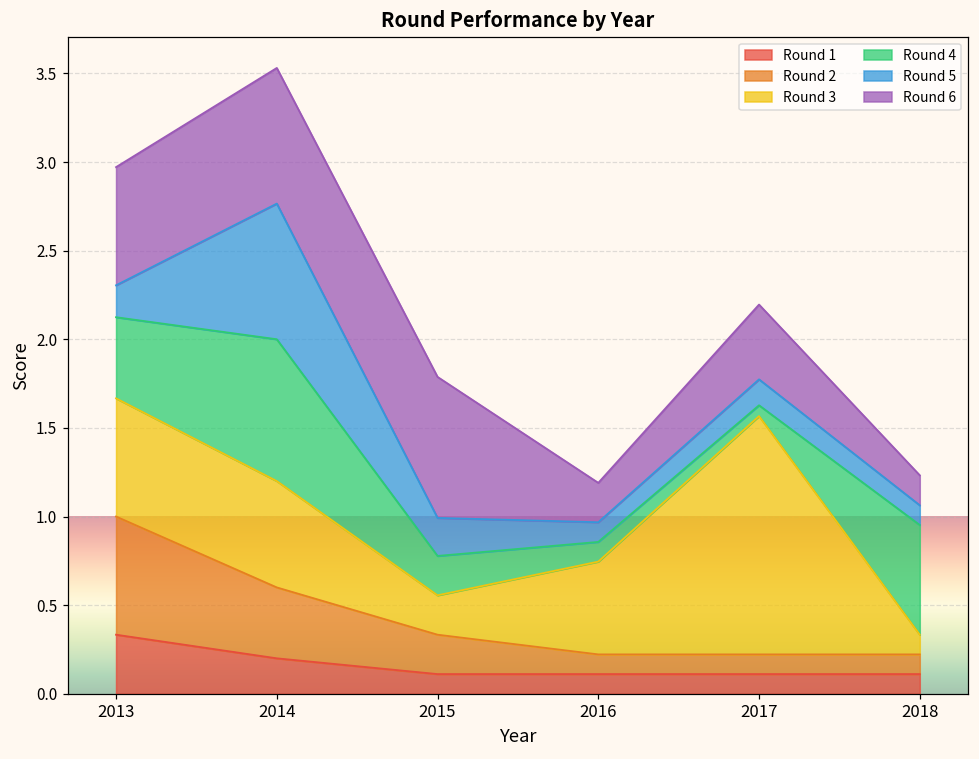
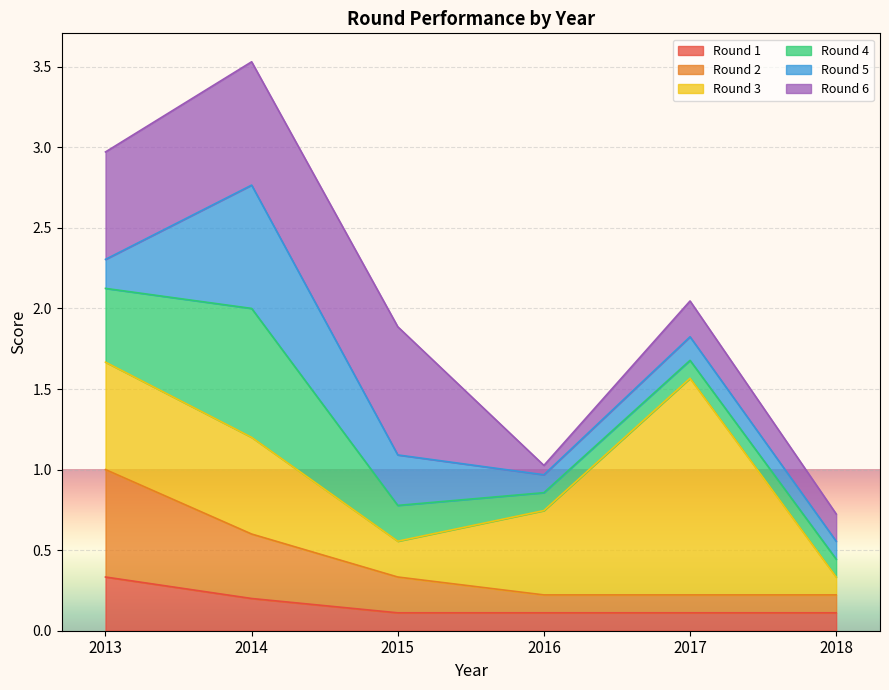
Round 5, 2015: 0.21 -> 0.31
Round 6, 2016: 0.22 -> 0.06
Round 4, 2017: 0.06 -> 0.11
Round 6, 2017: 0.42 -> 0.22
Round 4, 2018: 0.62 -> 0.11
